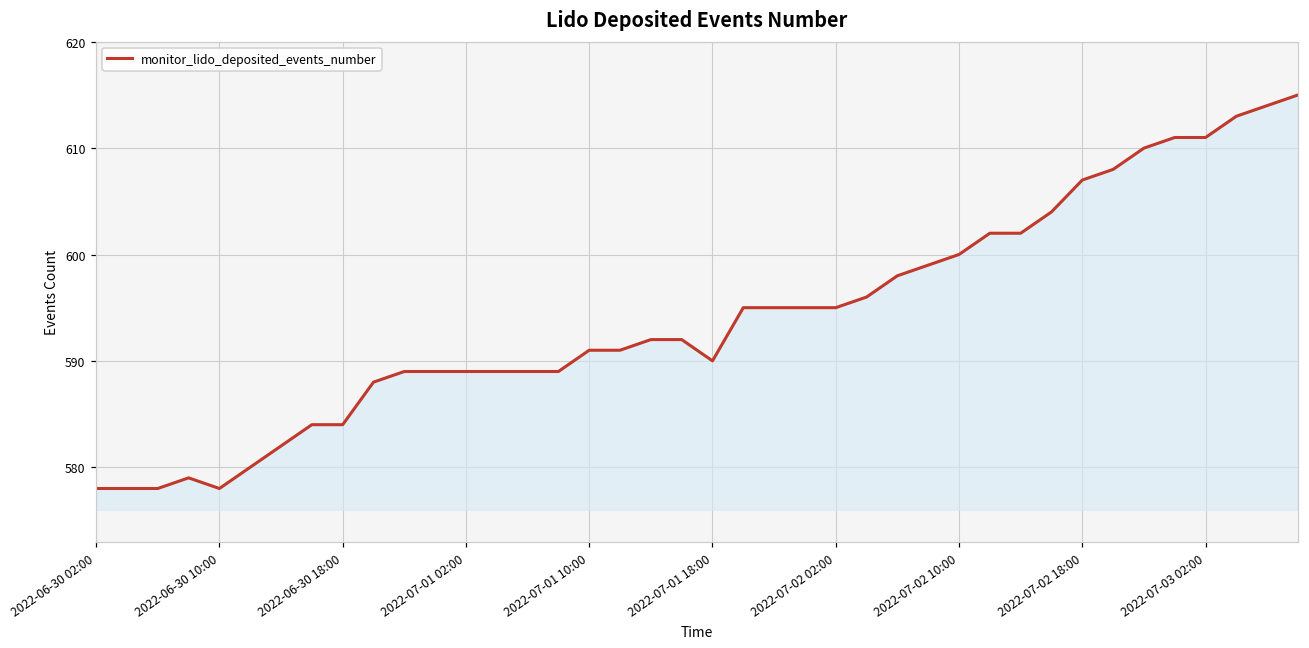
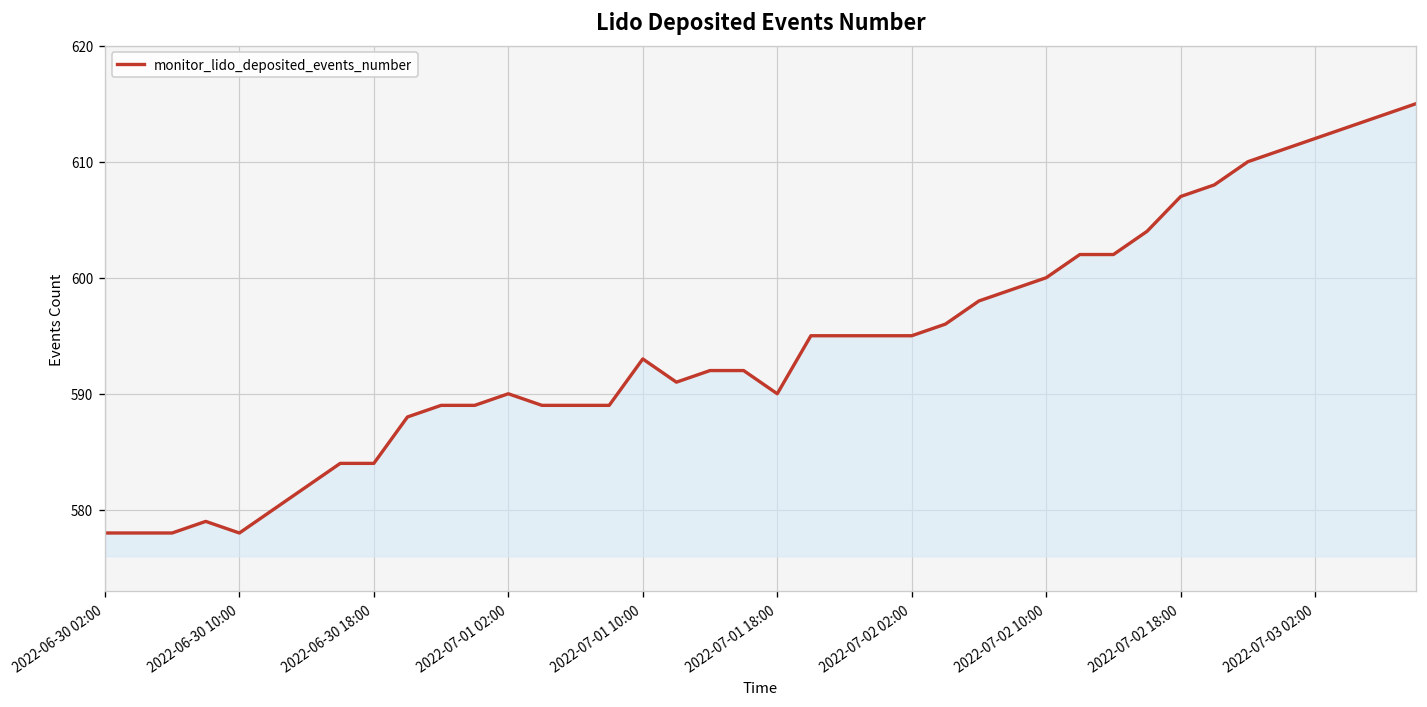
2022-07-01 02:00: 589 -> 590
2022-07-01 10:00: 591 -> 593
2022-07-03 02:00: 611 -> 612
